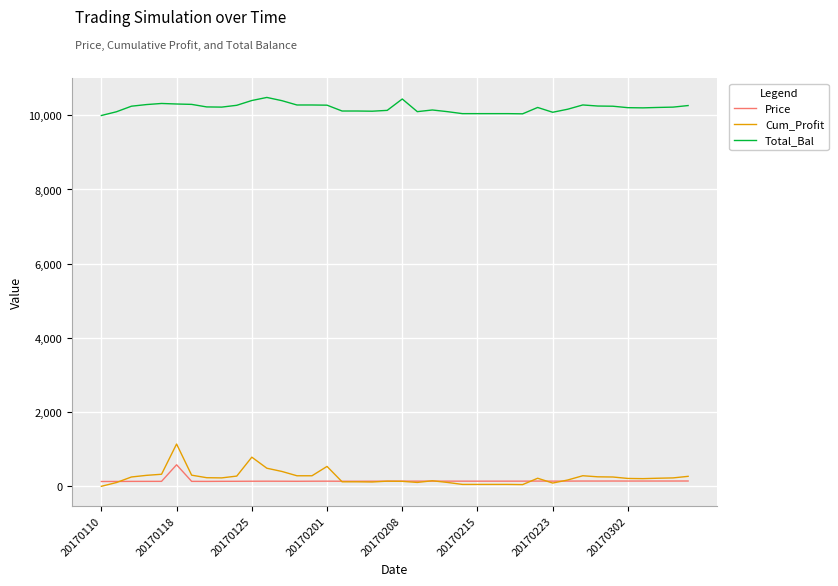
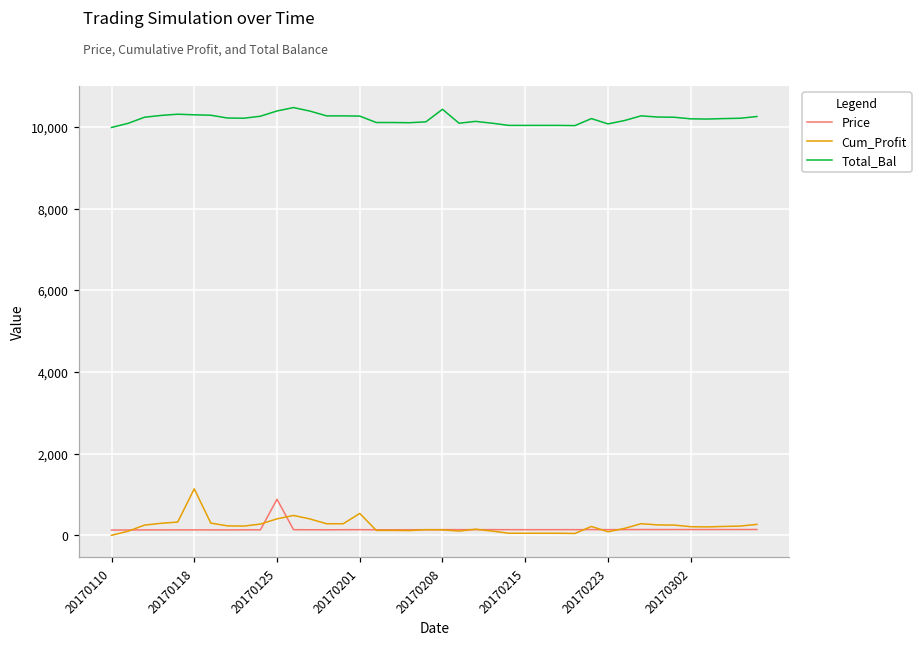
Price, 20170118: 600 -> 100
Price, 20170125: 100 -> 900
Cum_Profit, 20170125: 800 -> 400
